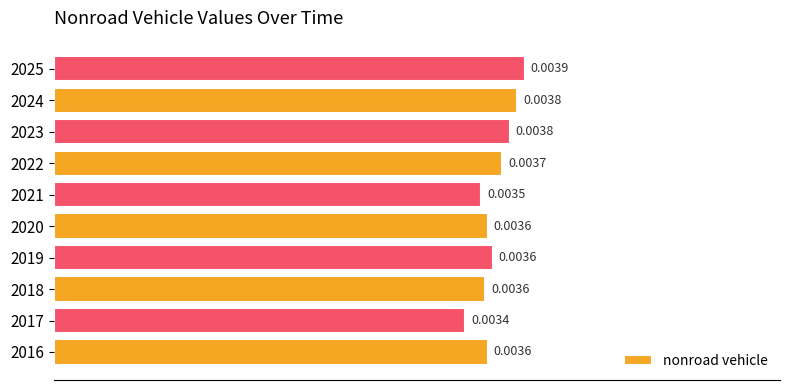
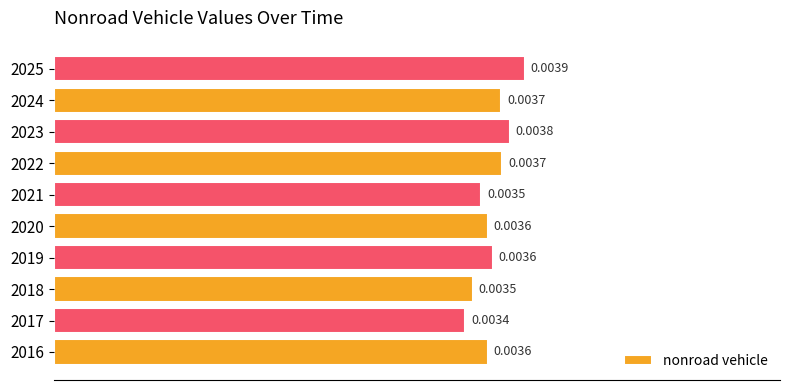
2024: 0.0038 -> 0.0037
2018: 0.0036 -> 0.0035
